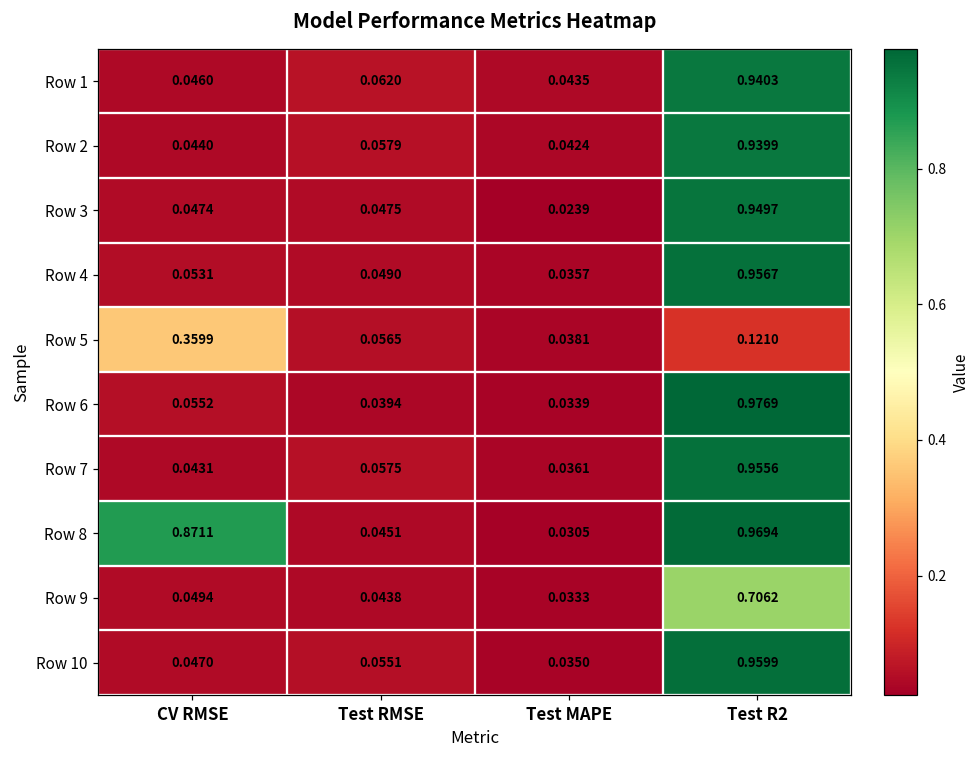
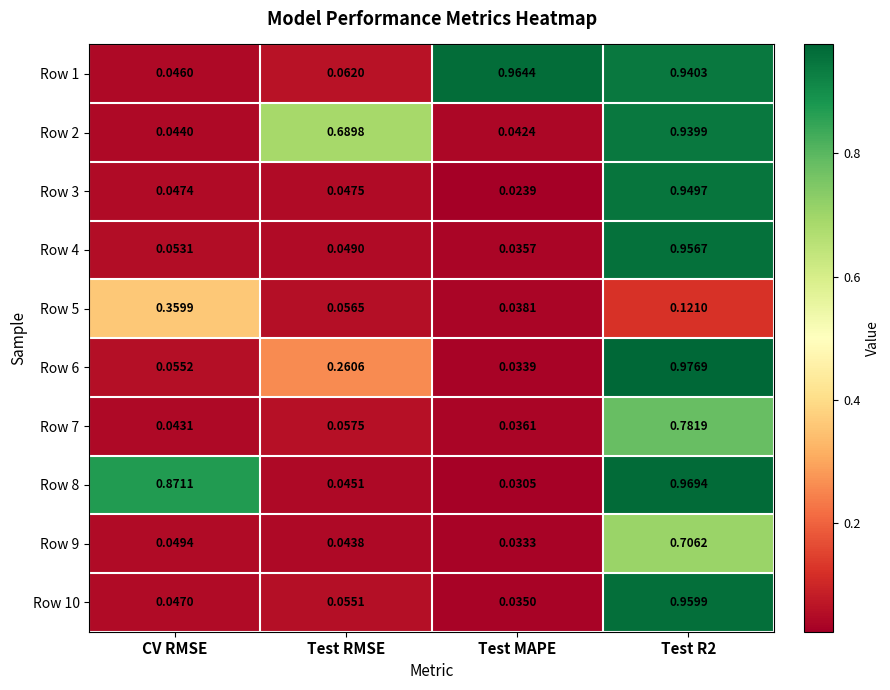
Row 1, Test MAPE: 0.0435 -> 0.9644
Row 2, Test RMSE: 0.0579 -> 0.6898
Row 6, Test RMSE: 0.0394 -> 0.2606
Row 7, Test R2: 0.9556 -> 0.7819
